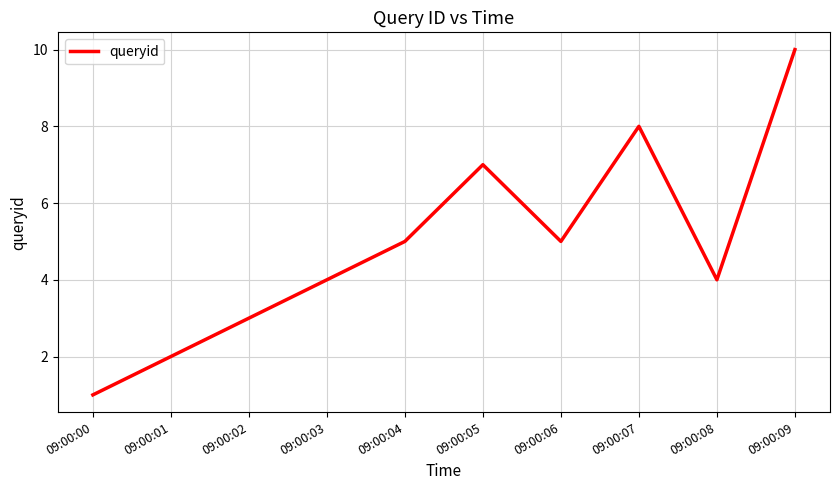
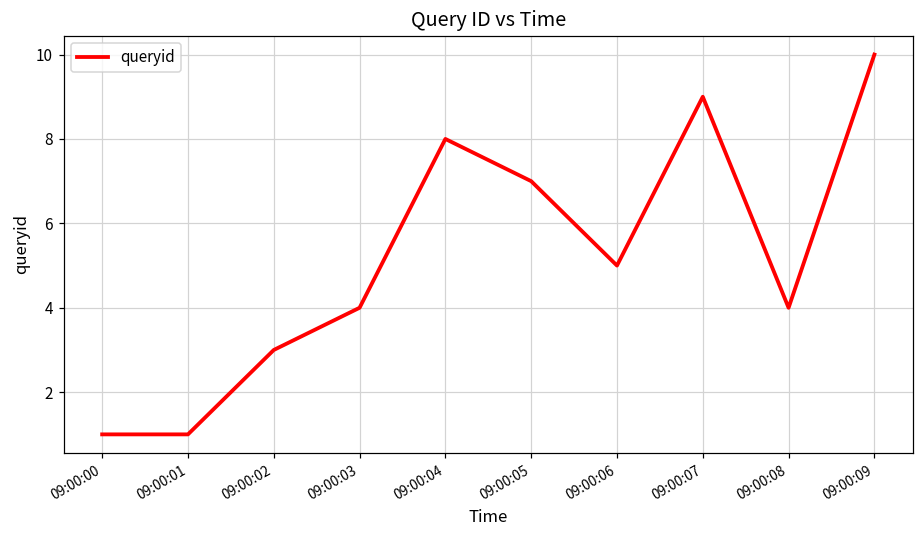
09:00:01: 2 -> 1
09:00:04: 5 -> 8
09:00:07: 8 -> 9
